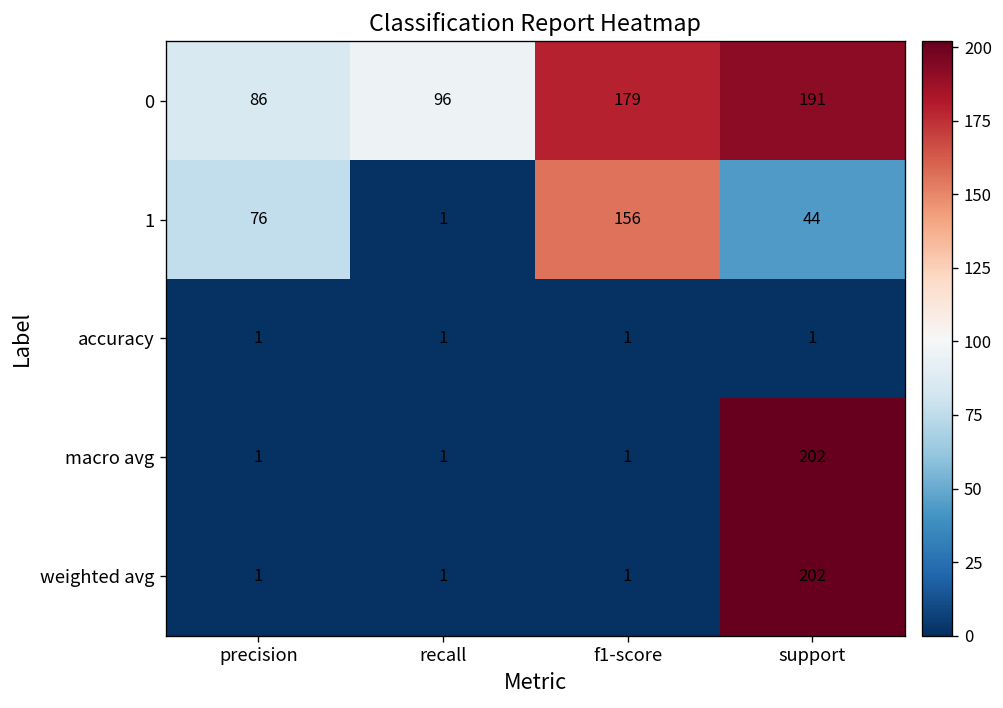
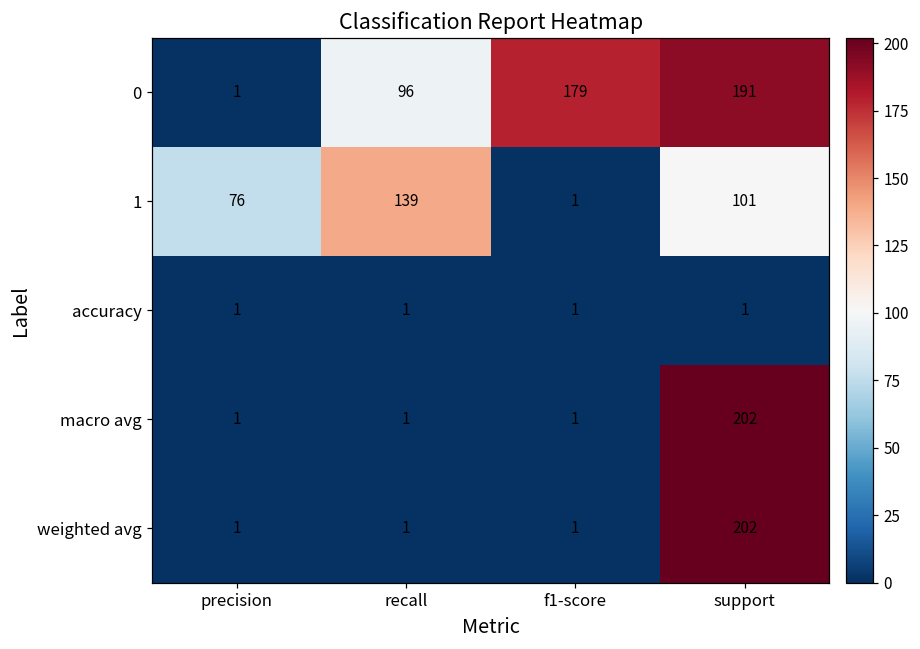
0, precision: 86 -> 1
1, recall: 1 -> 139
1, f1-score: 156 -> 1
1, support: 44 -> 101
